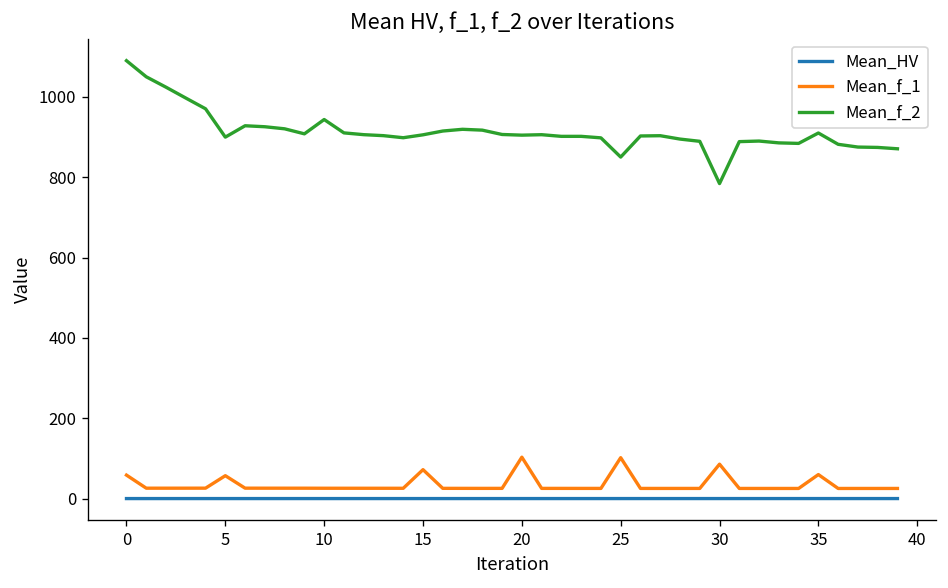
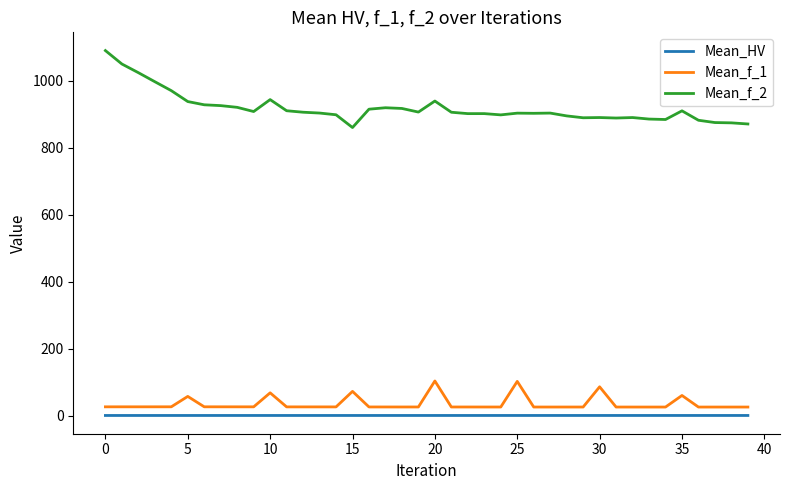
Mean_f_1, 0: 60 -> 30
Mean_f_2, 5: 900 -> 940
Mean_f_1, 10: 30 -> 70
Mean_f_2, 15: 910 -> 860
Mean_f_2, 20: 900 -> 940
Mean_f_2, 25: 850 -> 900
Mean_f_2, 30: 780 -> 890
